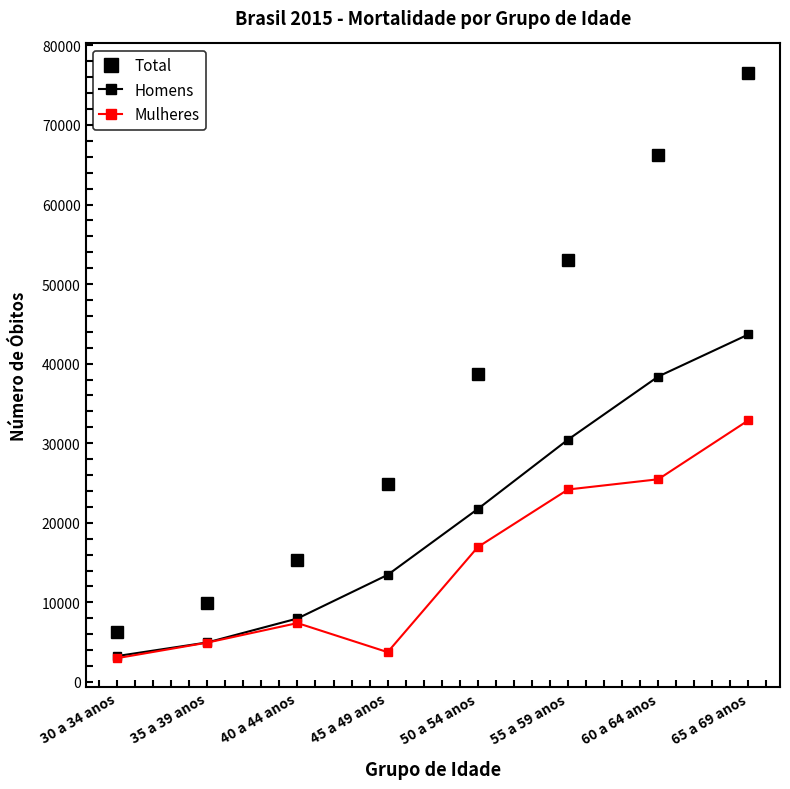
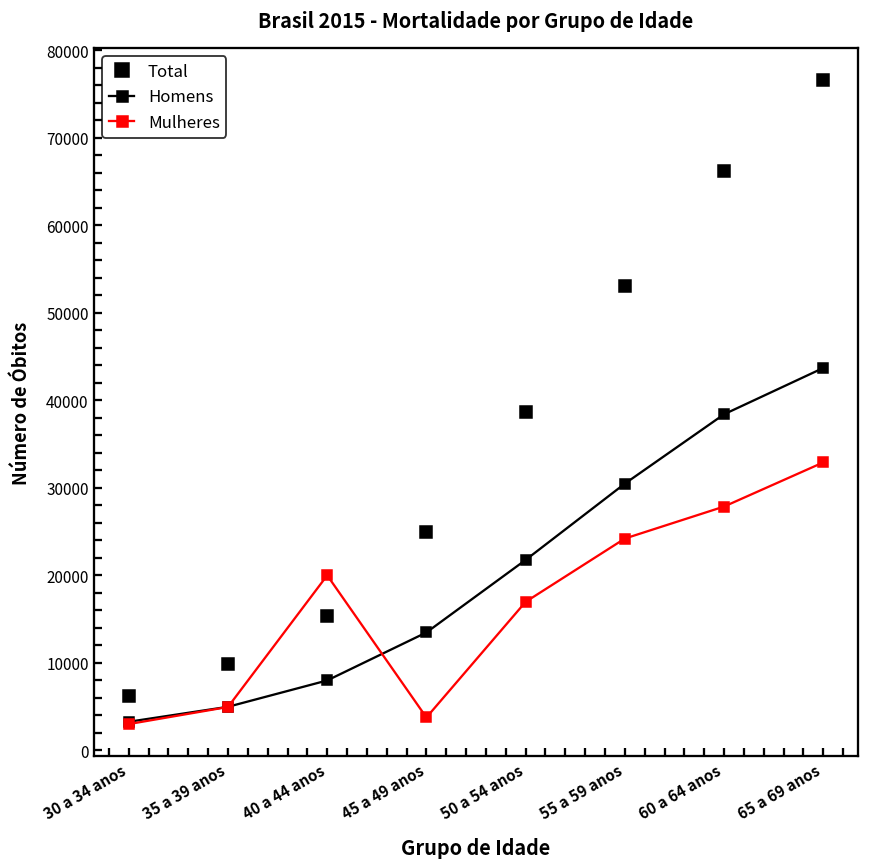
Mulheres, 40 a 44 anos: 7000 -> 20000
Mulheres, 60 a 64 anos: 25000 -> 28000
